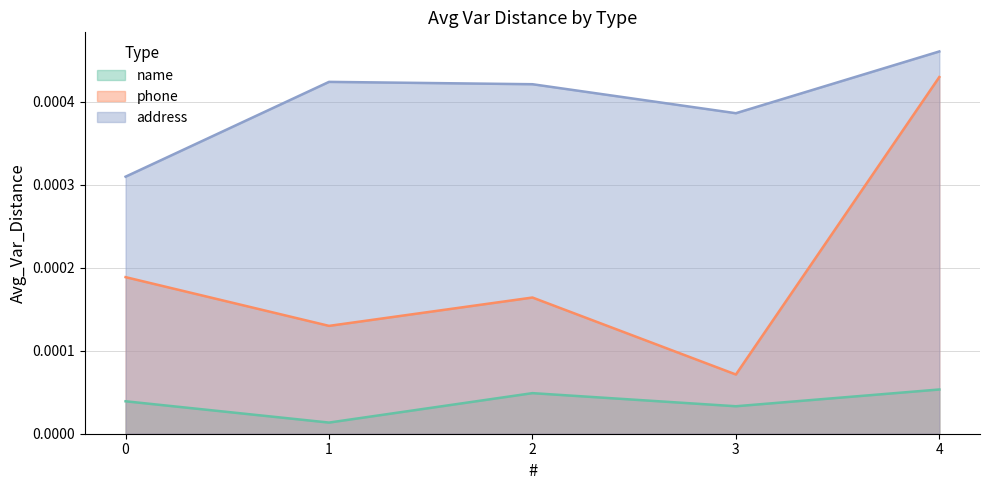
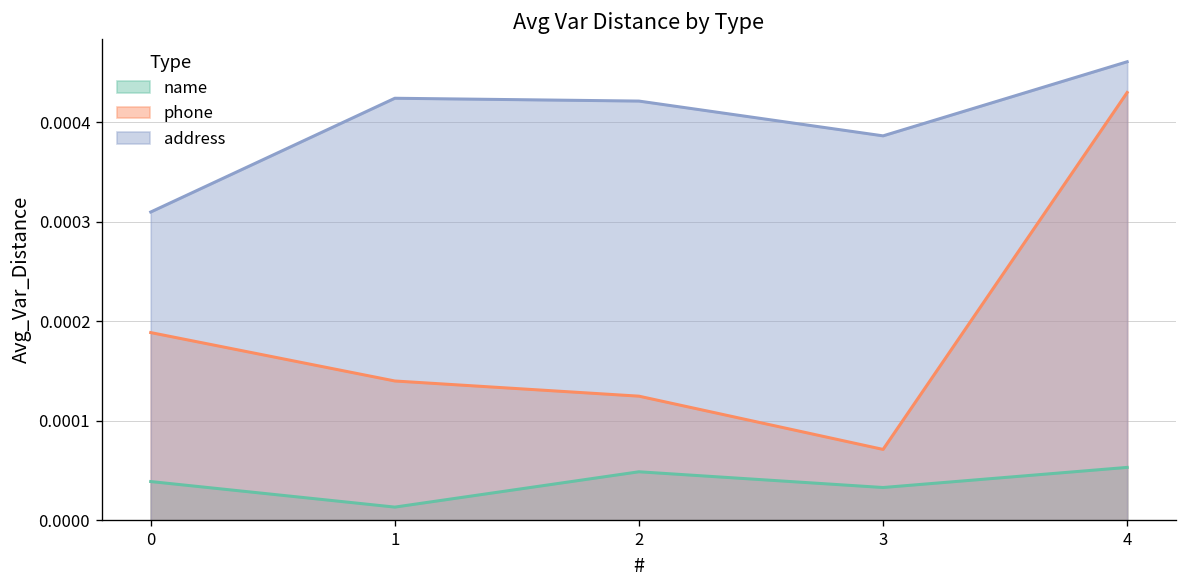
phone, 1: 0.00013 -> 0.00014
phone, 2: 0.00016 -> 0.00012
